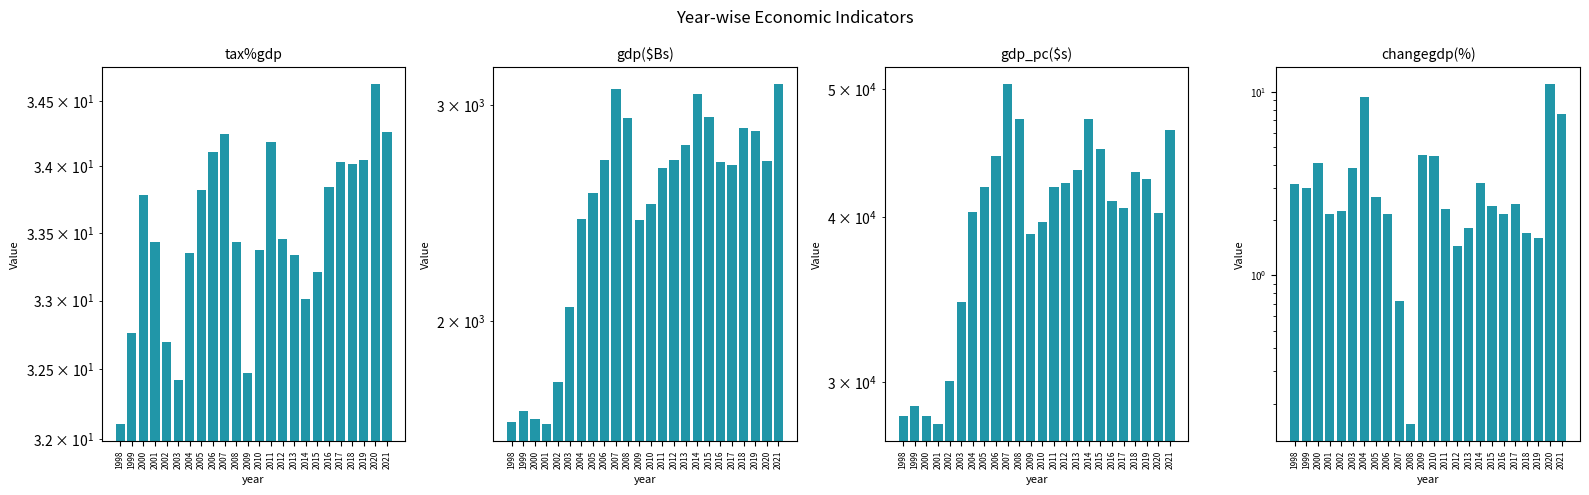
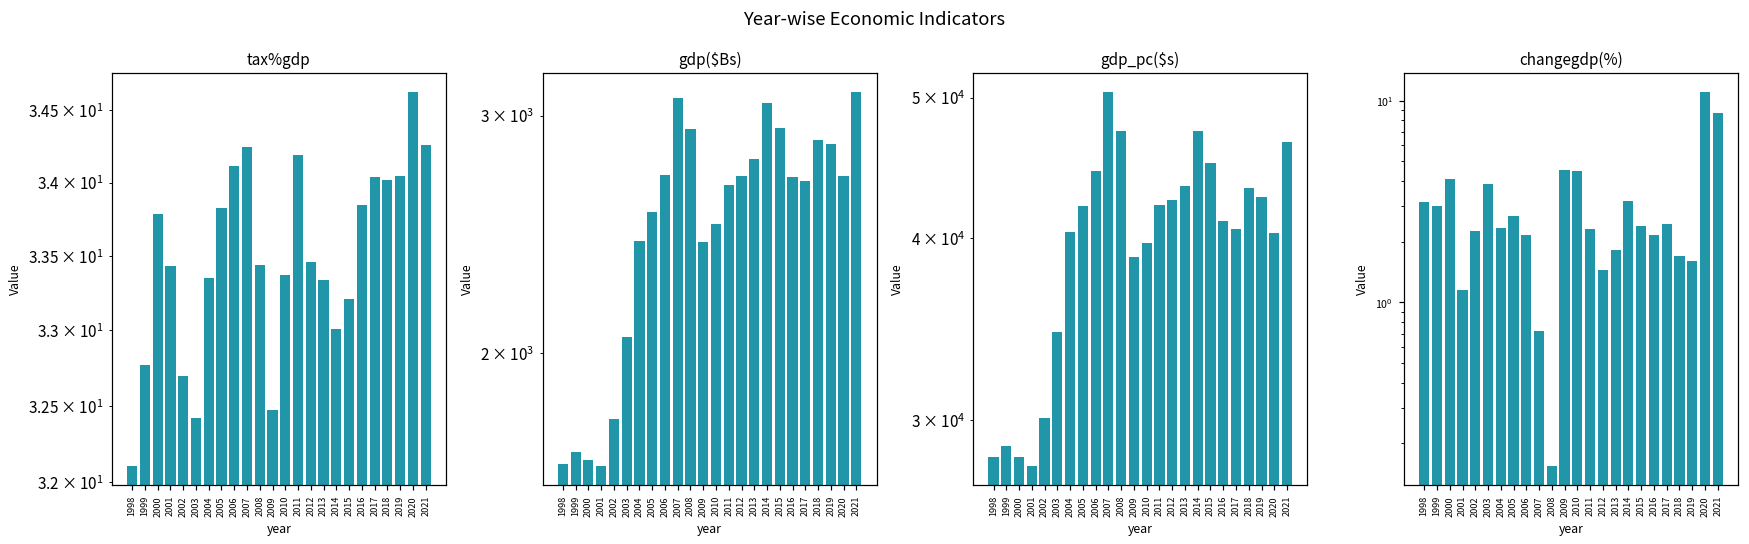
changegdp(%), 2001: 2.2 -> 1.2
changegdp(%), 2004: 9 -> 2.3
changegdp(%), 2021: 7.6 -> 9
